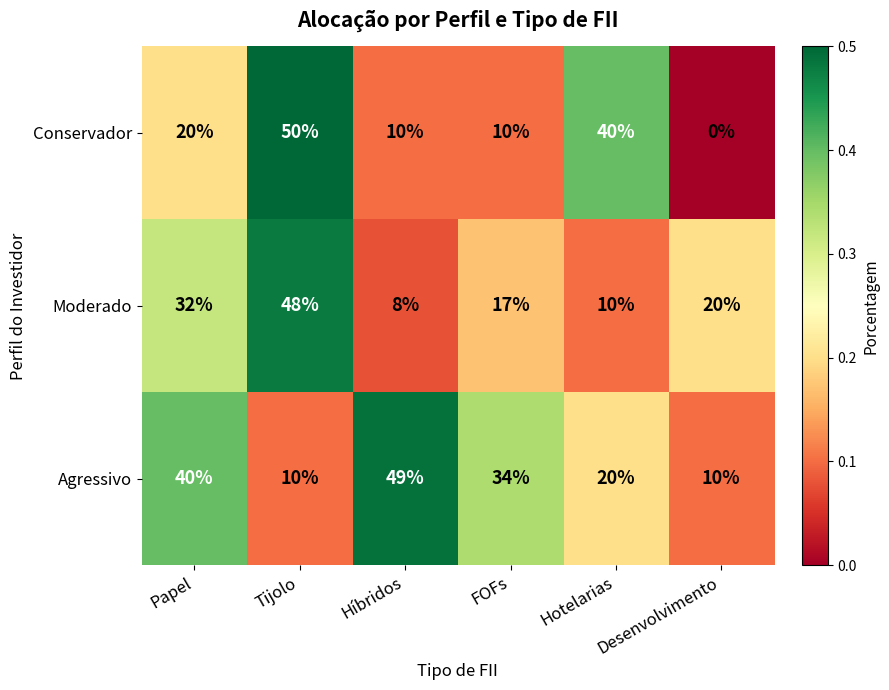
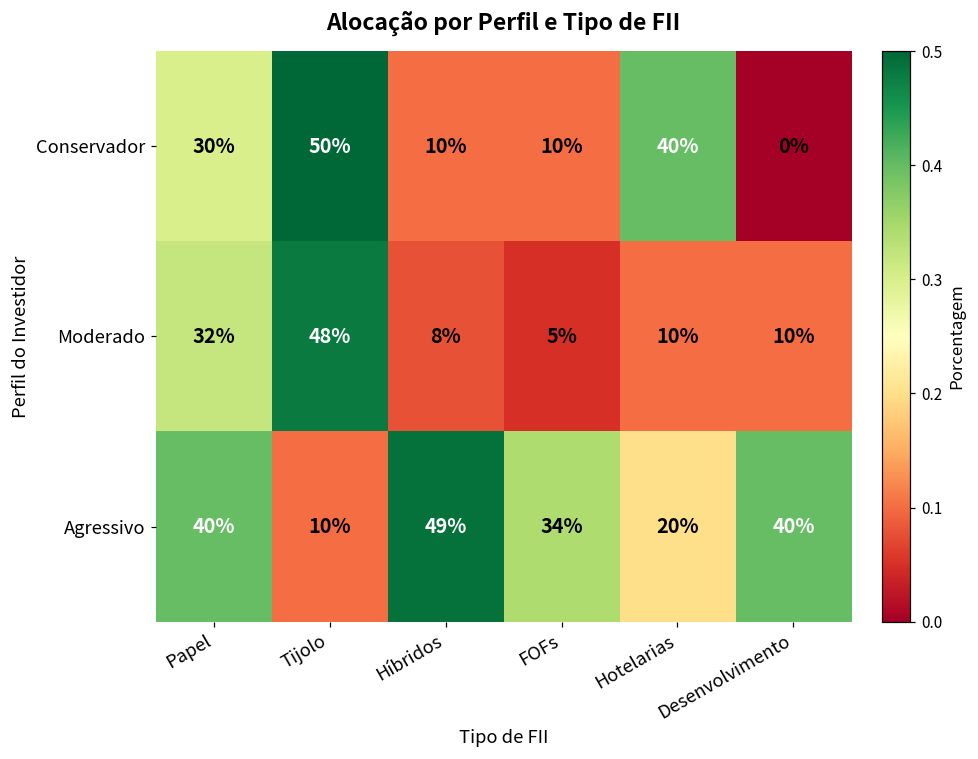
Conservador, Papel: 20% -> 30%
Moderado, FOFs: 17% -> 5%
Moderado, Desenvolvimento: 20% -> 10%
Agressivo, Desenvolvimento: 10% -> 40%
